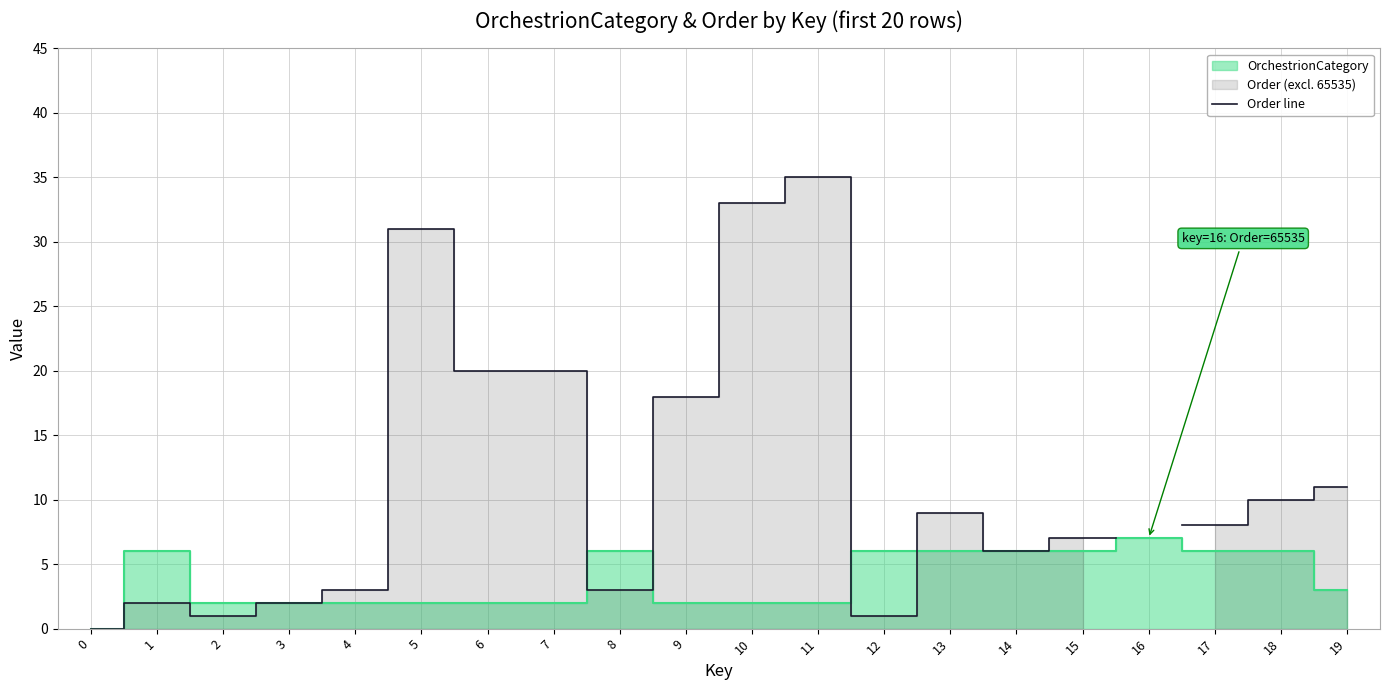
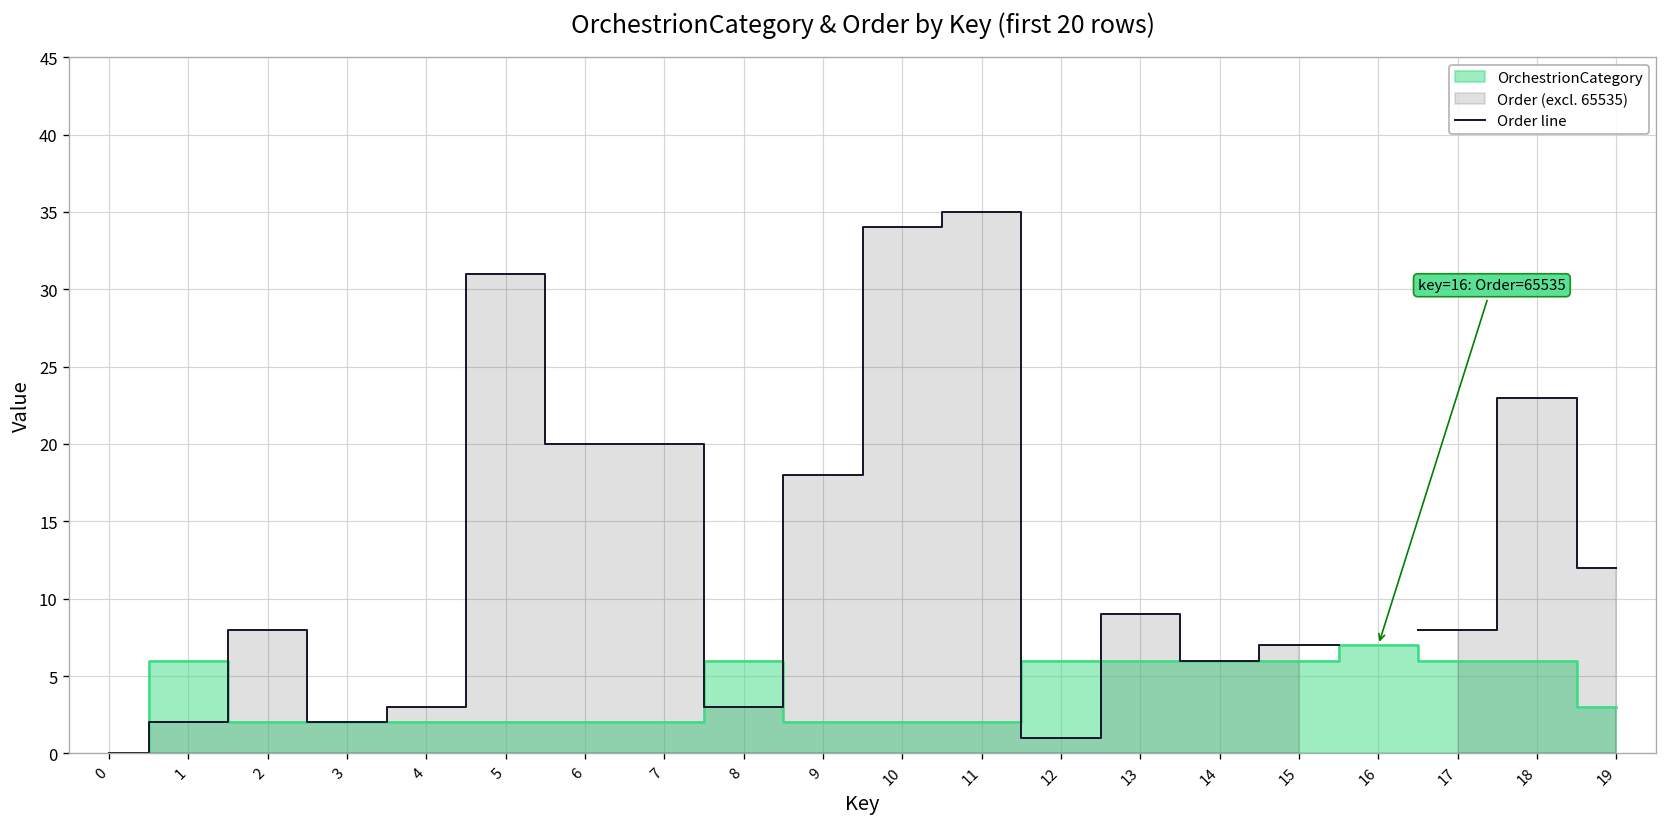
Order line, 2: 1 -> 8
Order line, 10: 33 -> 34
Order line, 18: 10 -> 23
Order line, 19: 11 -> 12
